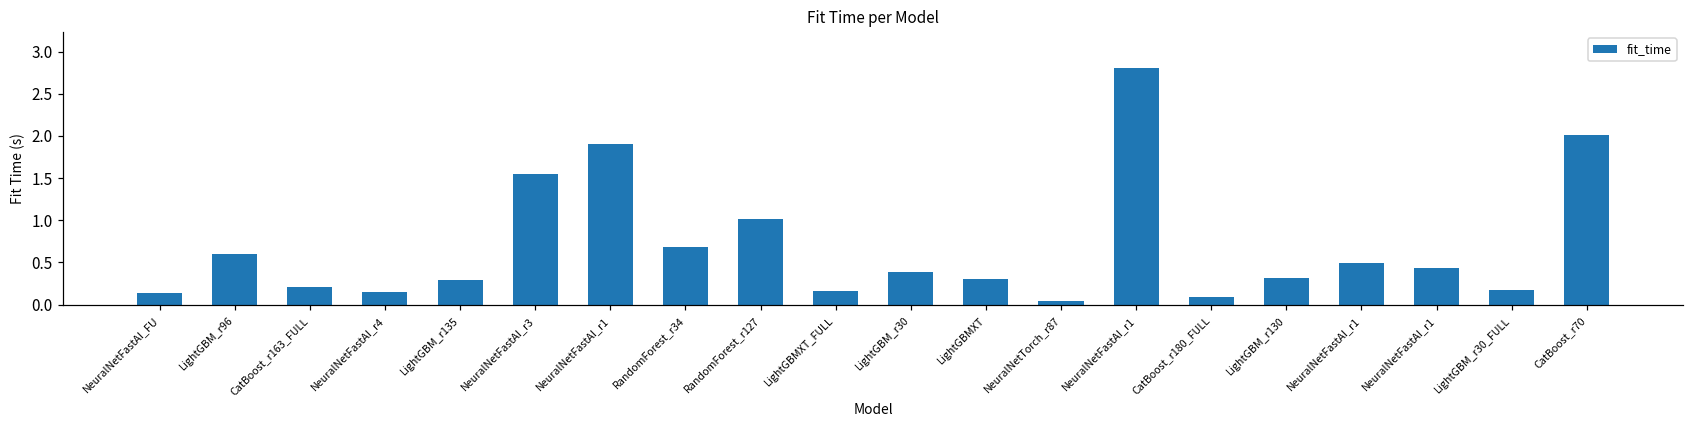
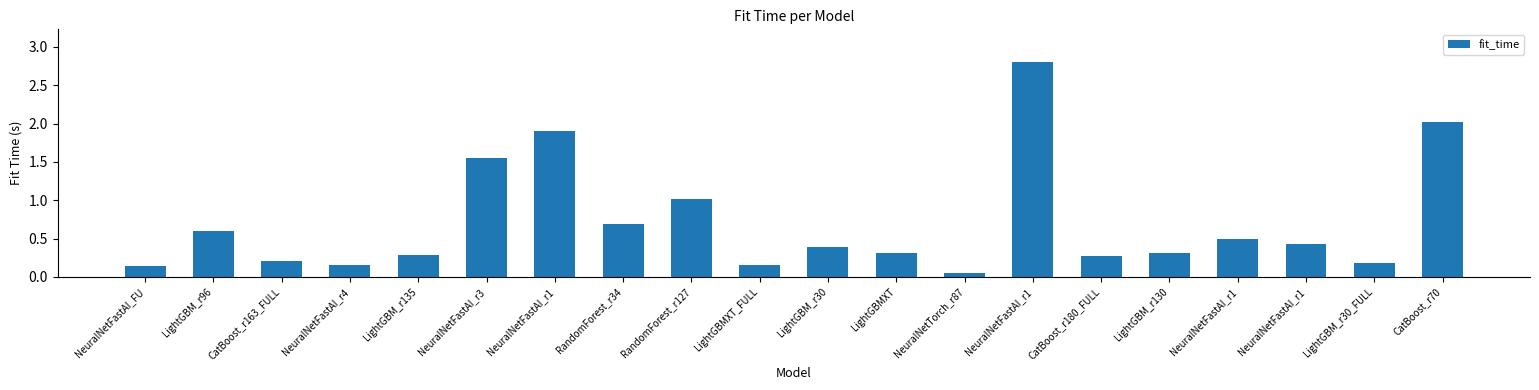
CatBoost_r180_FULL: 0.1 -> 0.3
